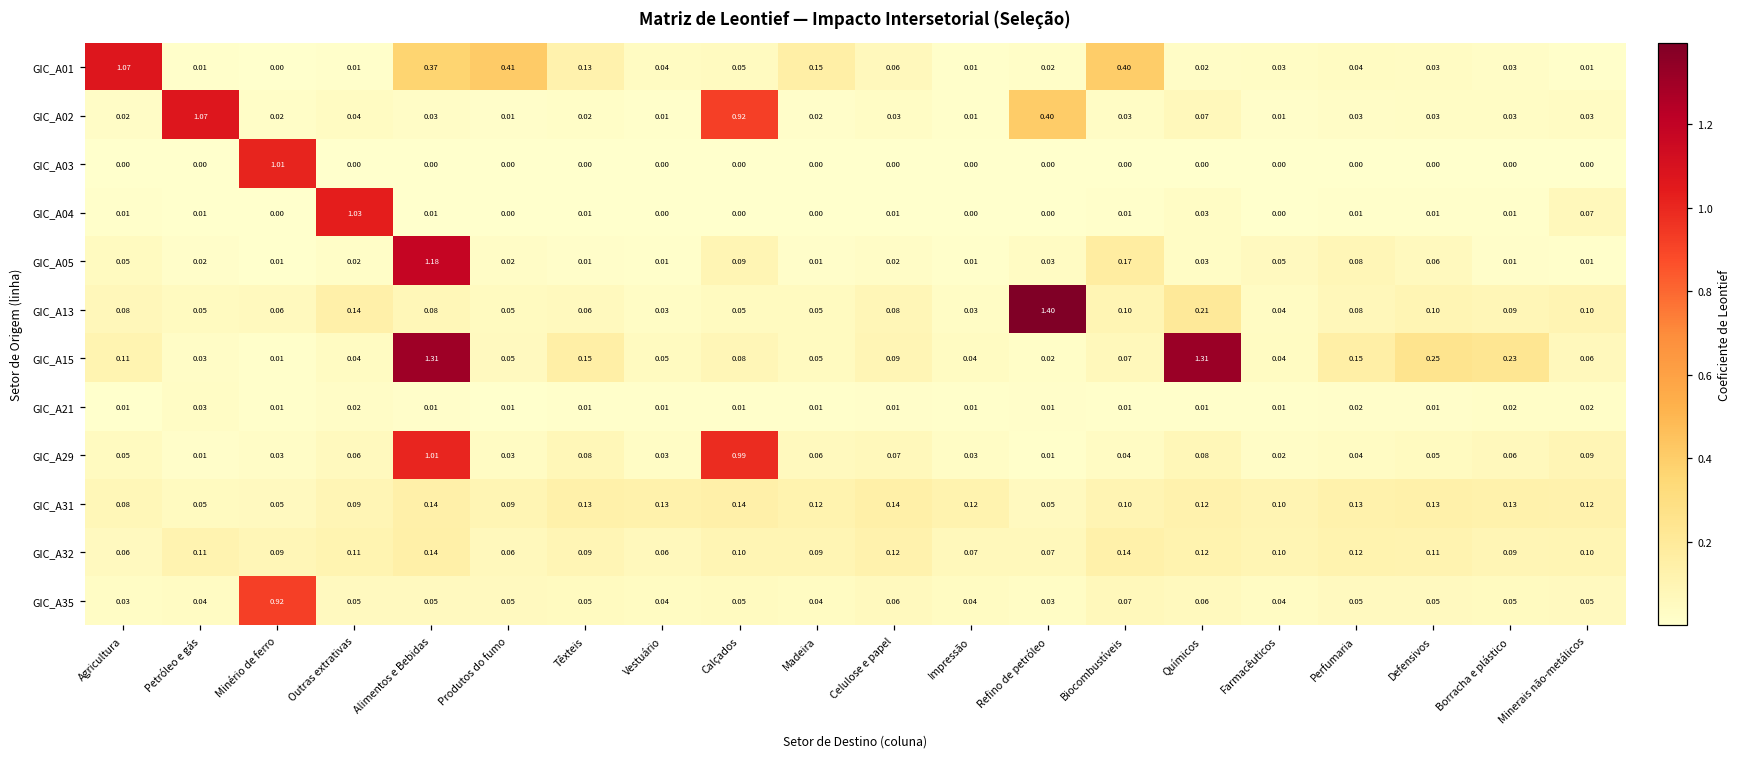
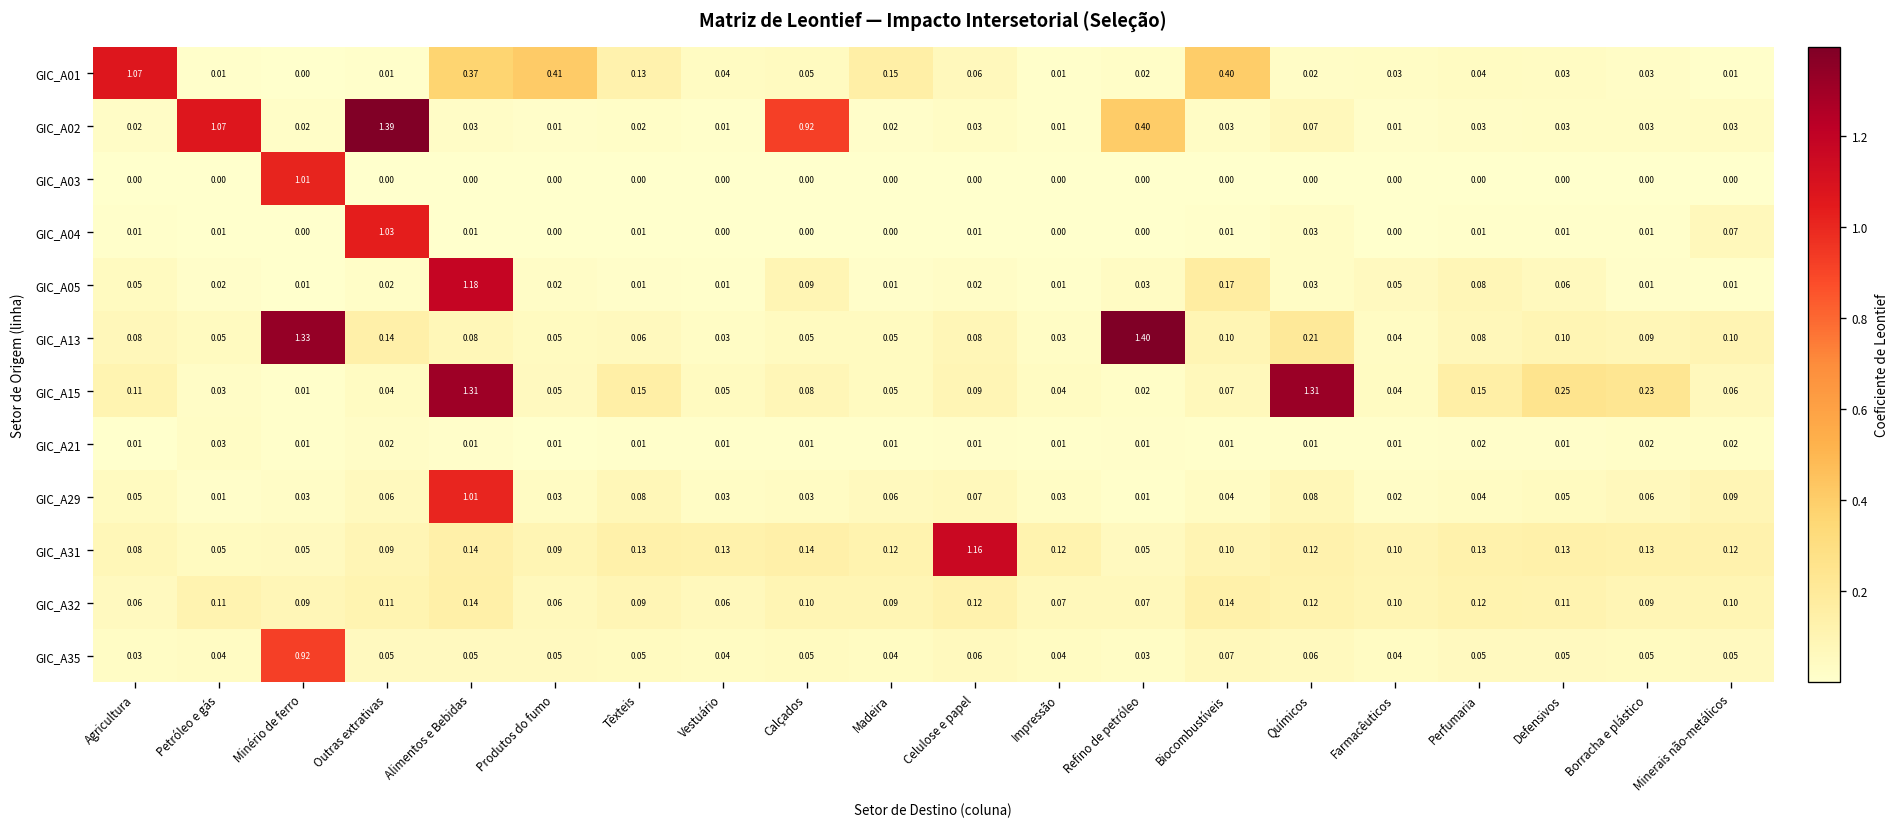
GIC_A02, Outras extrativas: 0.04 -> 1.39
GIC_A13, Minério de ferro: 0.06 -> 1.33
GIC_A29, Calçados: 0.99 -> 0.03
GIC_A31, Celulose e papel: 0.14 -> 1.16
